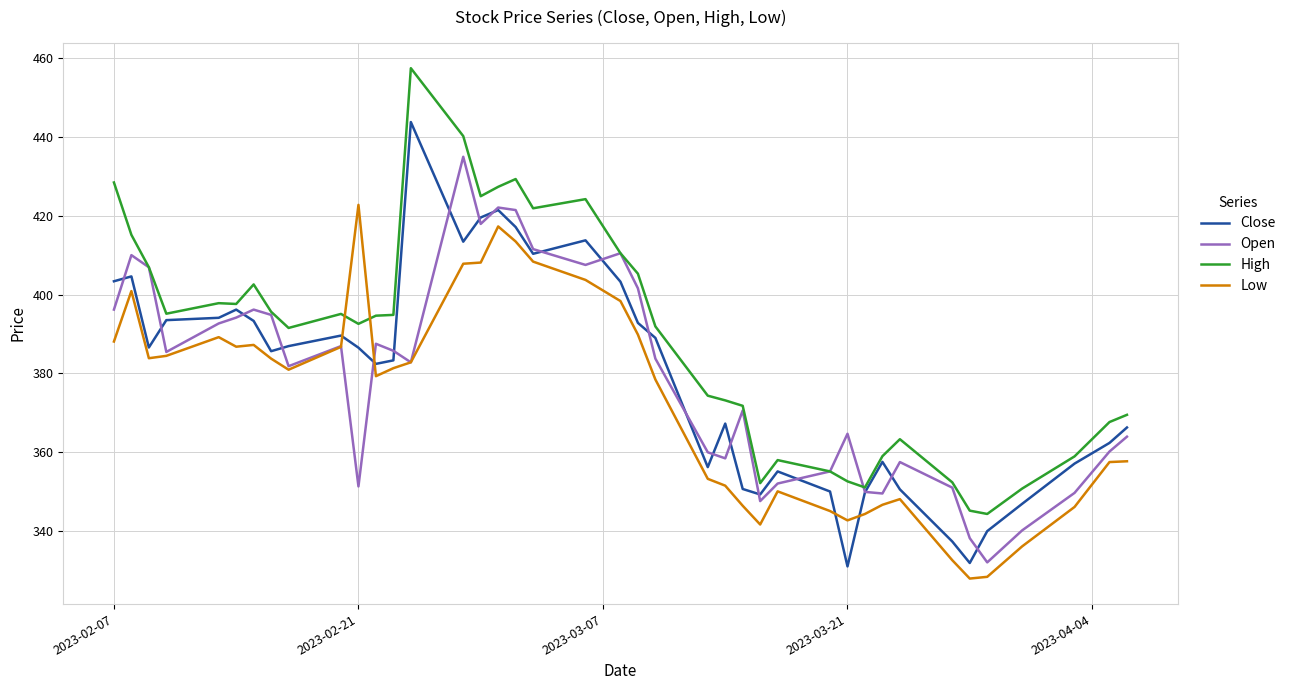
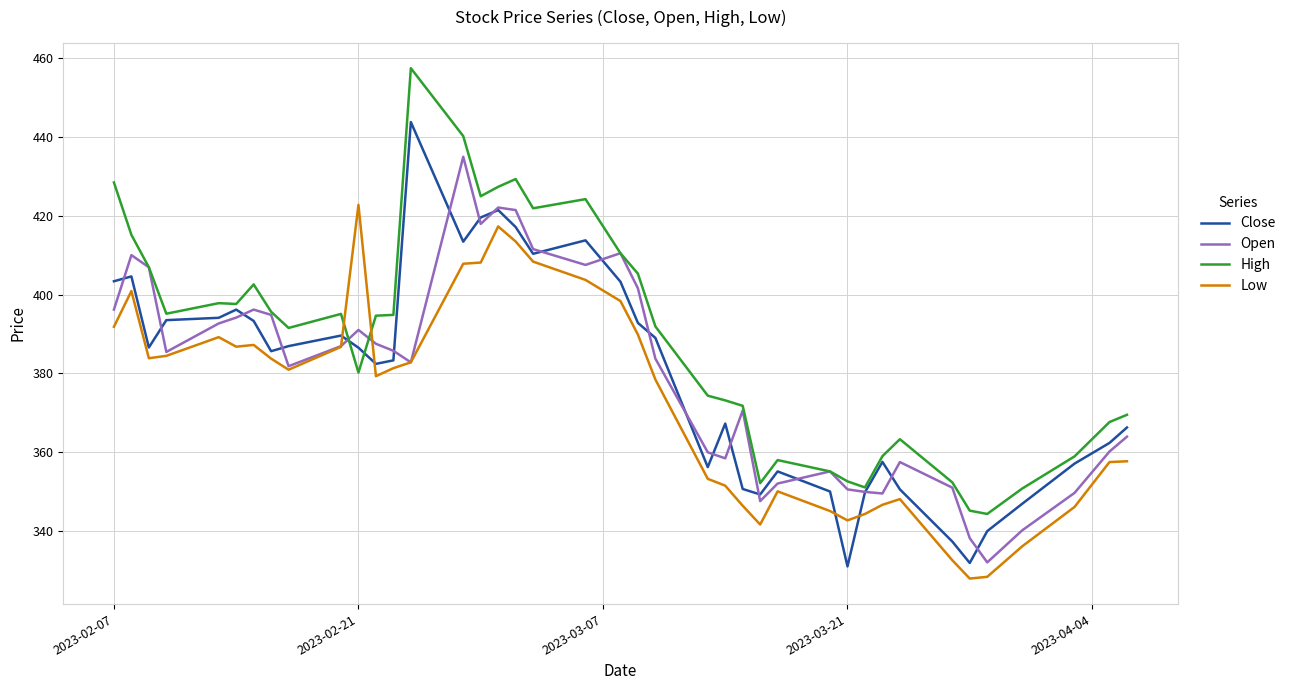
Low, 2023-02-07: 388 -> 392
Open, 2023-02-21: 351 -> 391
High, 2023-02-21: 393 -> 380
Open, 2023-03-21: 365 -> 351
